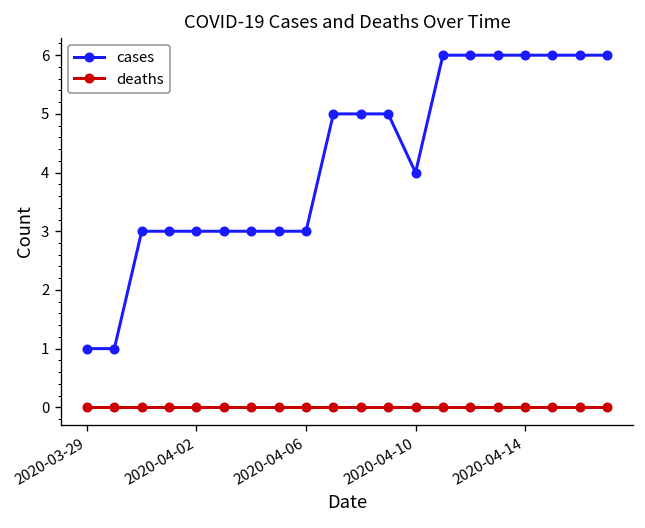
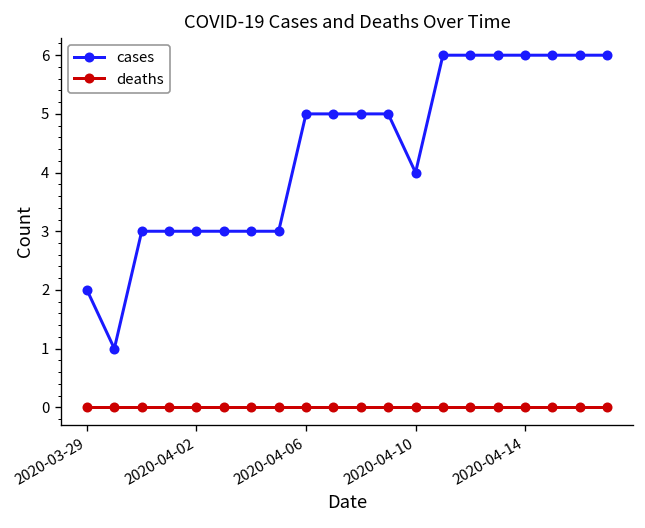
cases, 2020-03-29: 1 -> 2
cases, 2020-04-06: 3 -> 5
